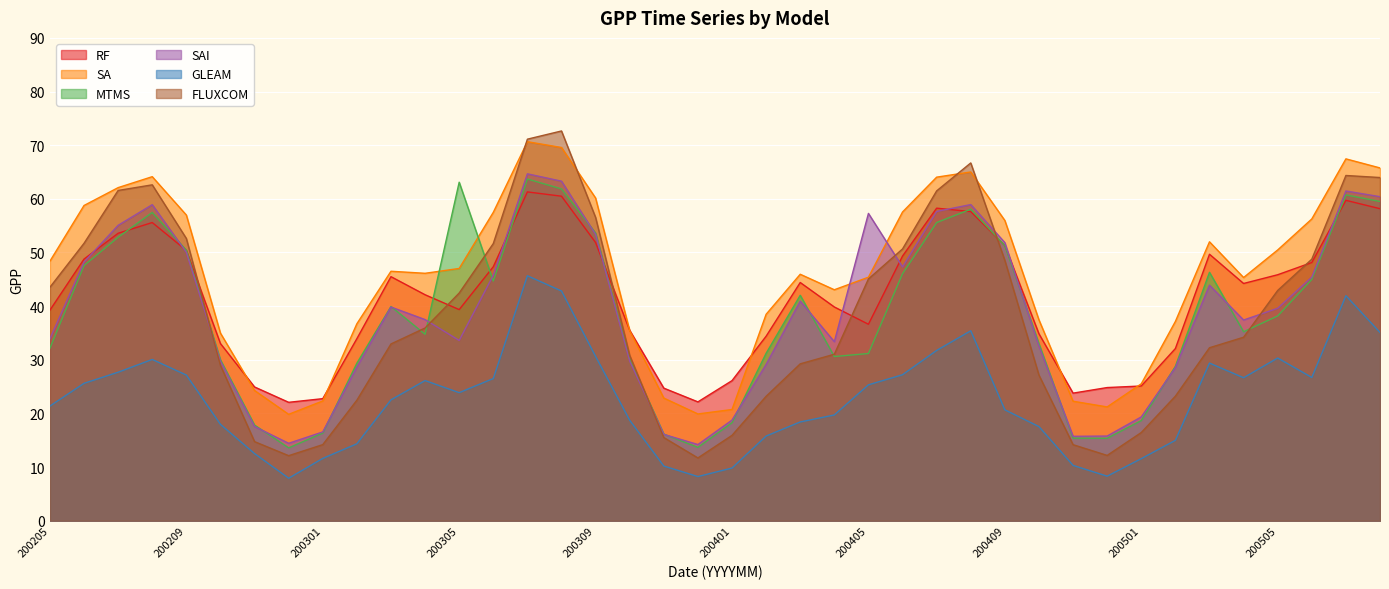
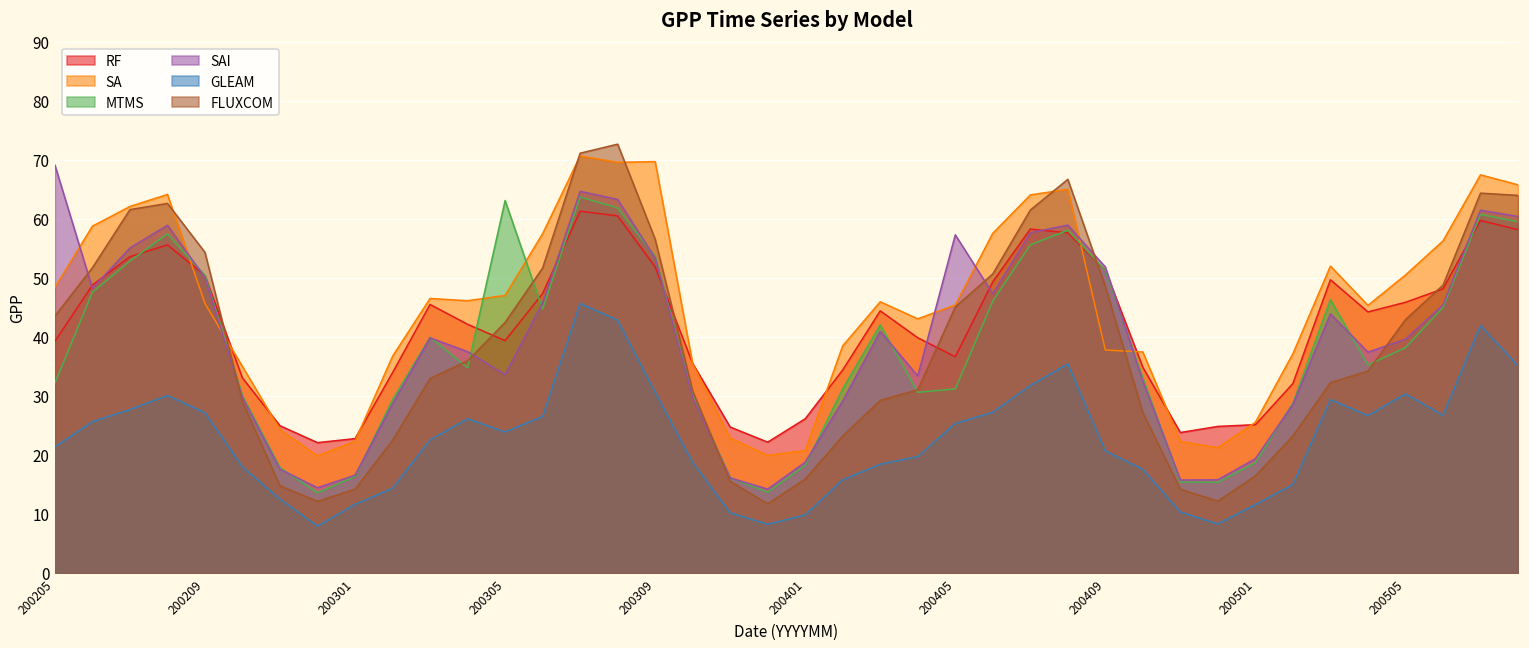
SAI, 200205: 34 -> 69
SA, 200209: 57 -> 46
FLUXCOM, 200209: 53 -> 54
SA, 200309: 60 -> 70
SA, 200409: 56 -> 38
